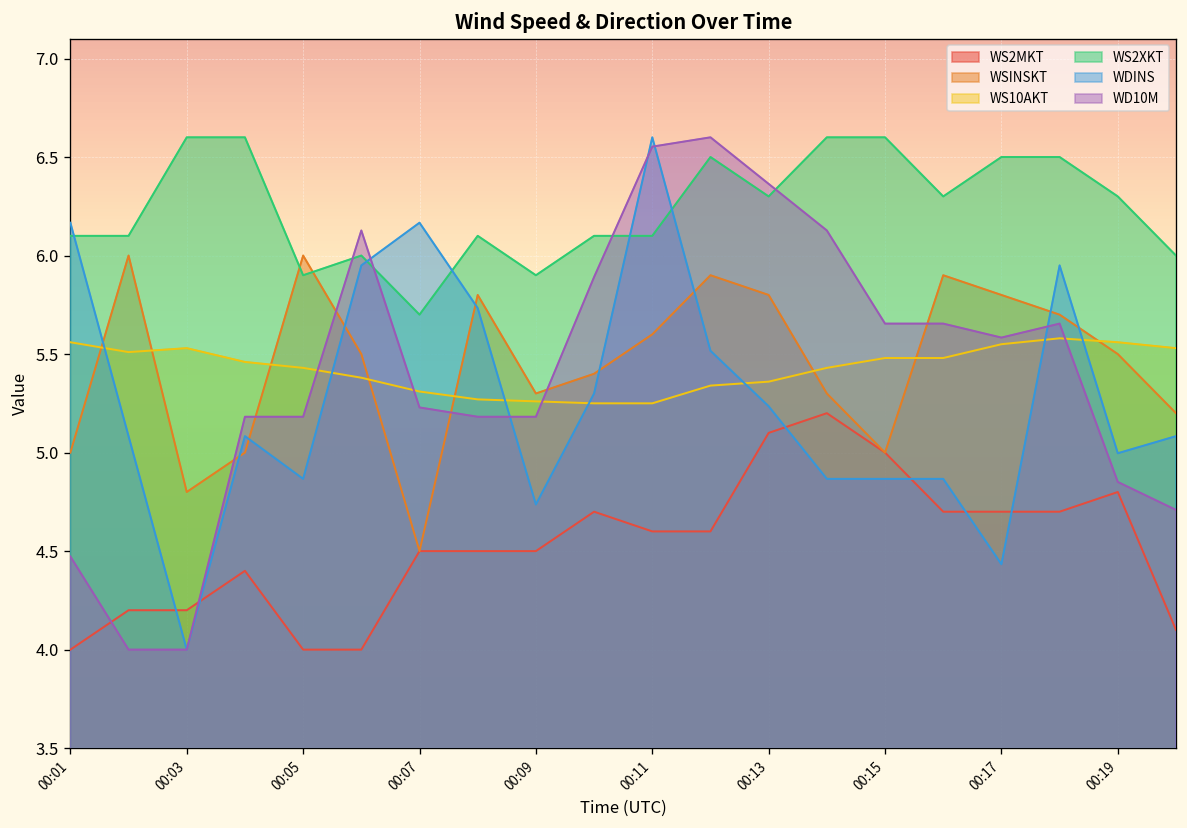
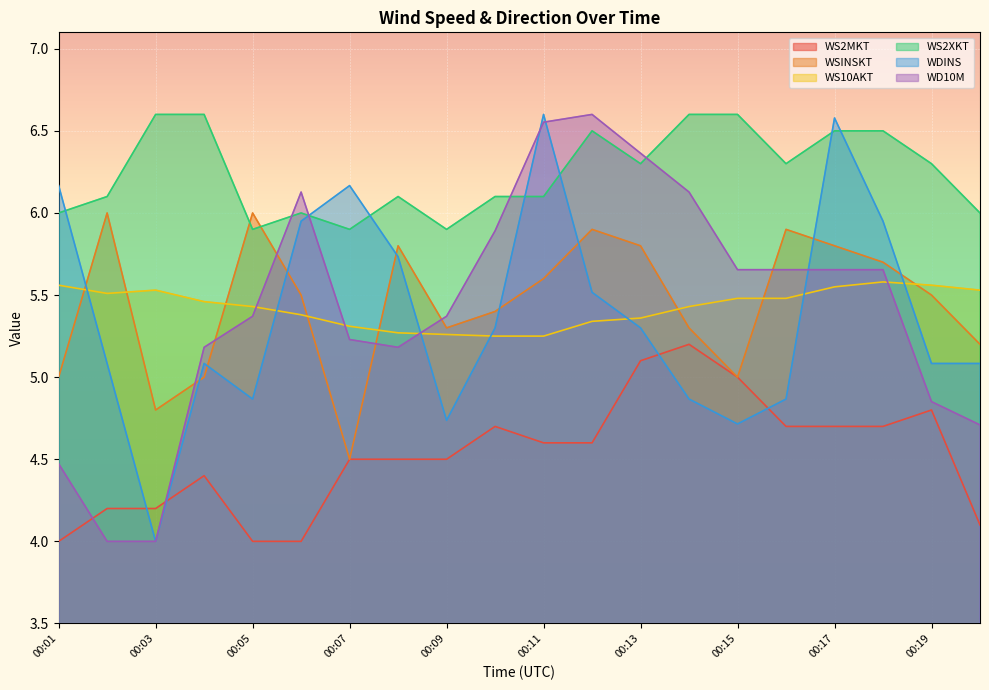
WS2XKT, 00:01: 6.1 -> 6.0
WD10M, 00:05: 5.18 -> 5.37
WS2XKT, 00:07: 5.7 -> 5.9
WD10M, 00:09: 5.18 -> 5.37
WDINS, 00:13: 5.23 -> 5.30
WDINS, 00:15: 4.87 -> 4.72
WDINS, 00:17: 4.43 -> 6.58
WD10M, 00:17: 5.58 -> 5.65
WDINS, 00:19: 5.00 -> 5.08
